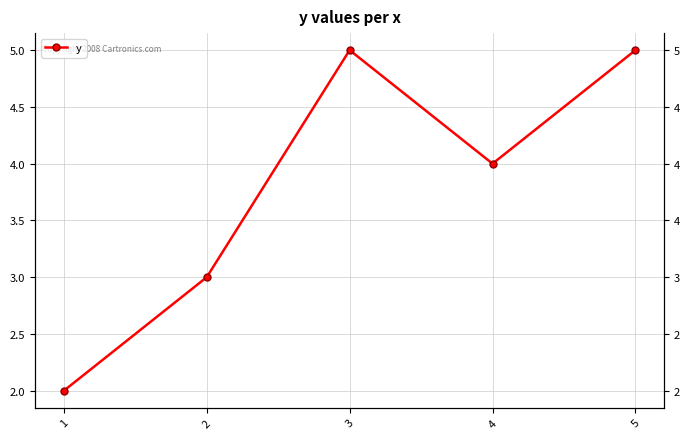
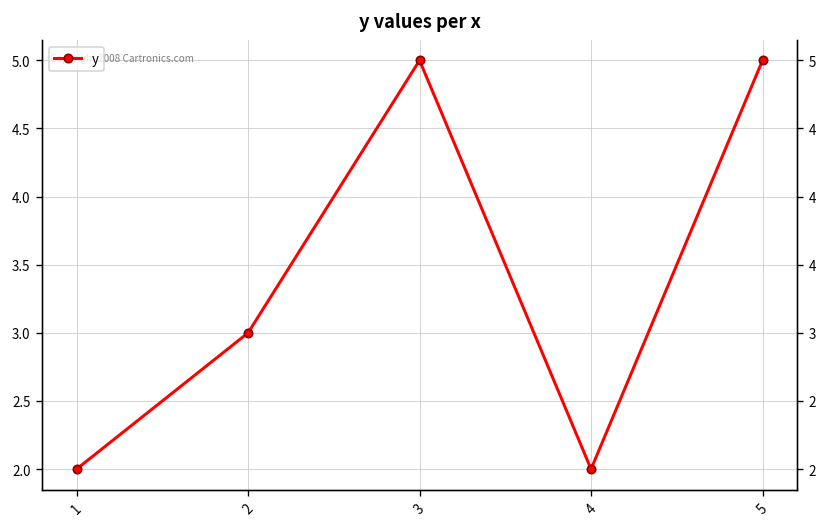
4: 4 -> 2
